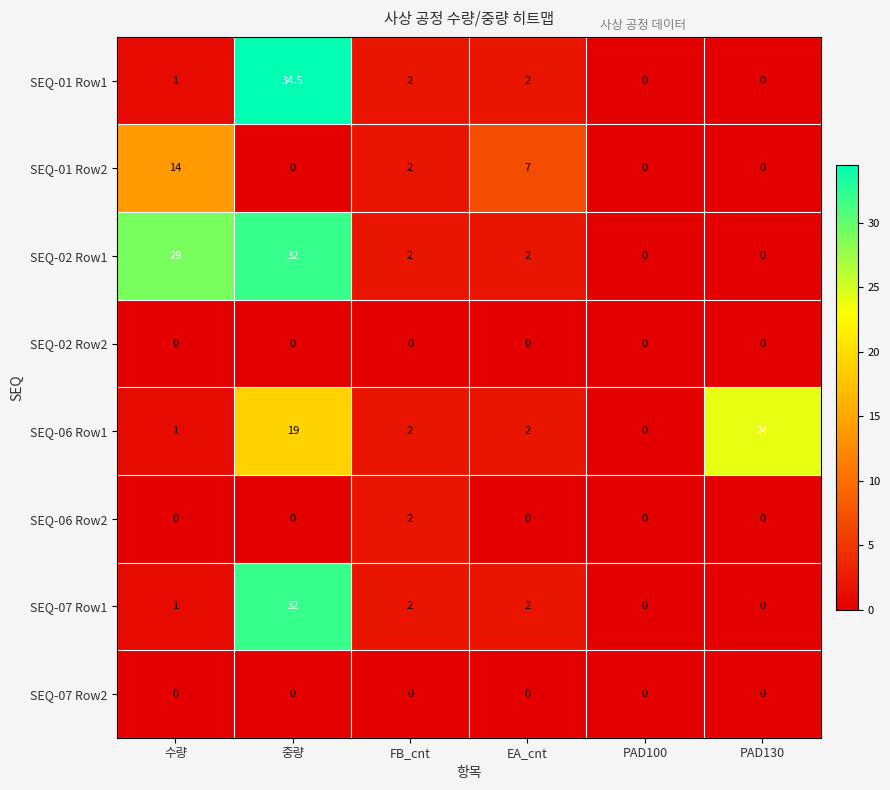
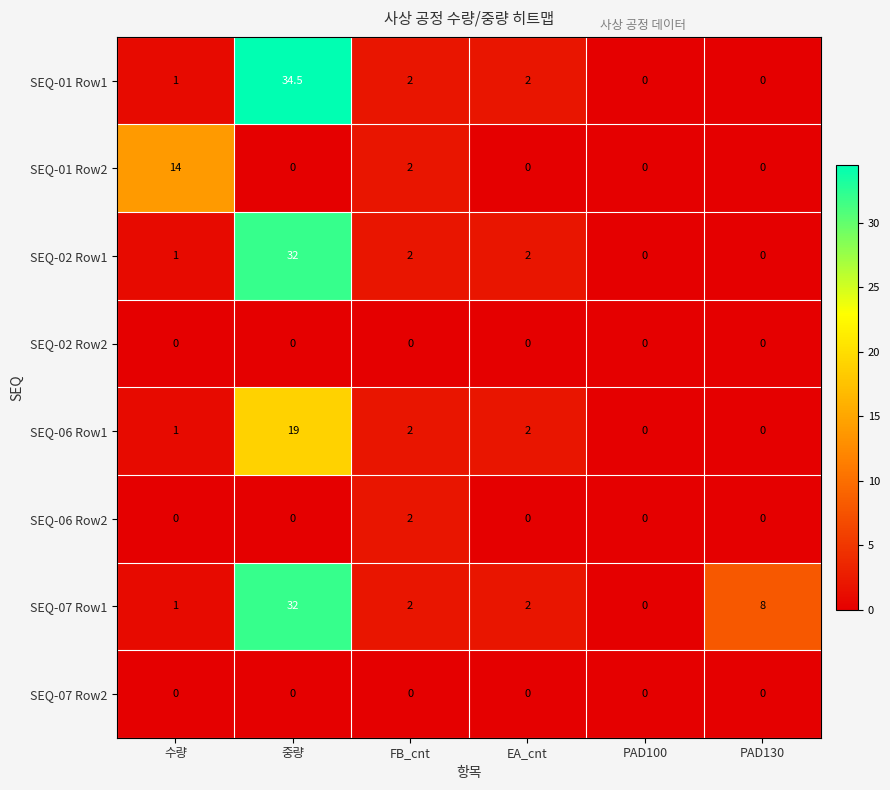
SEQ-01 Row2, EA_cnt: 7 -> 0
SEQ-02 Row1, 수량: 29 -> 1
SEQ-06 Row1, PAD130: 24 -> 0
SEQ-07 Row1, PAD130: 0 -> 8
